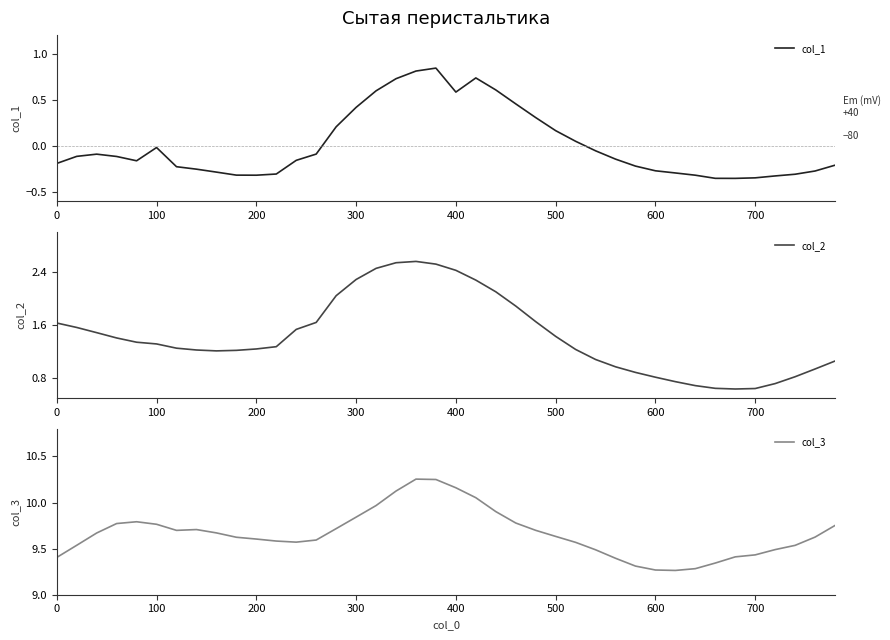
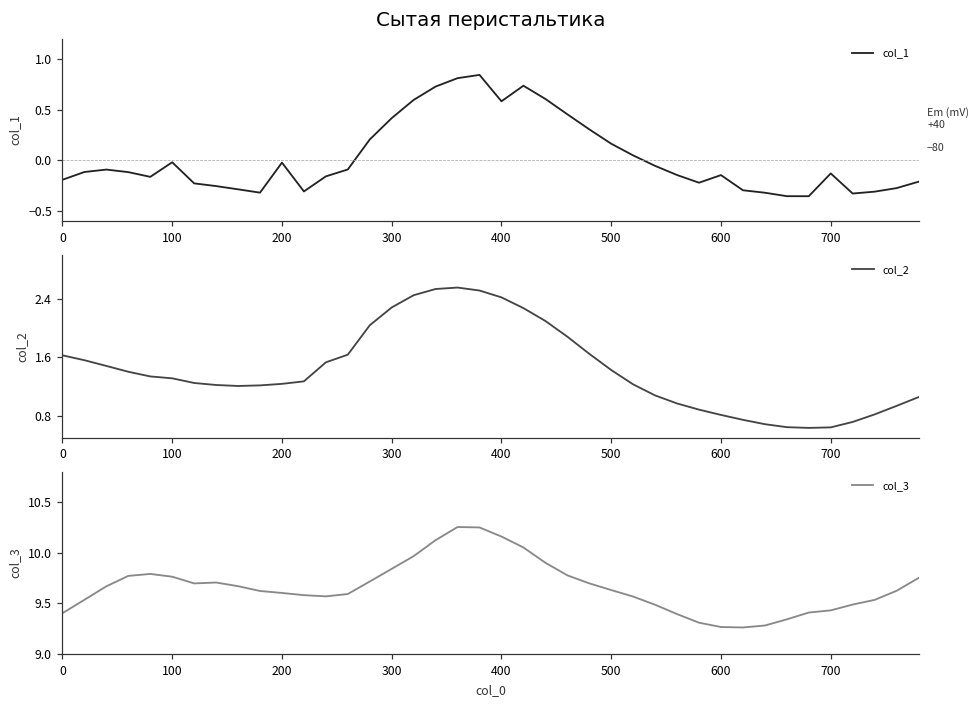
Сытая перистальтика, 200: -0.3 -> 0.0
Сытая перистальтика, 600: -0.3 -> -0.1
Сытая перистальтика, 700: -0.3 -> -0.1
